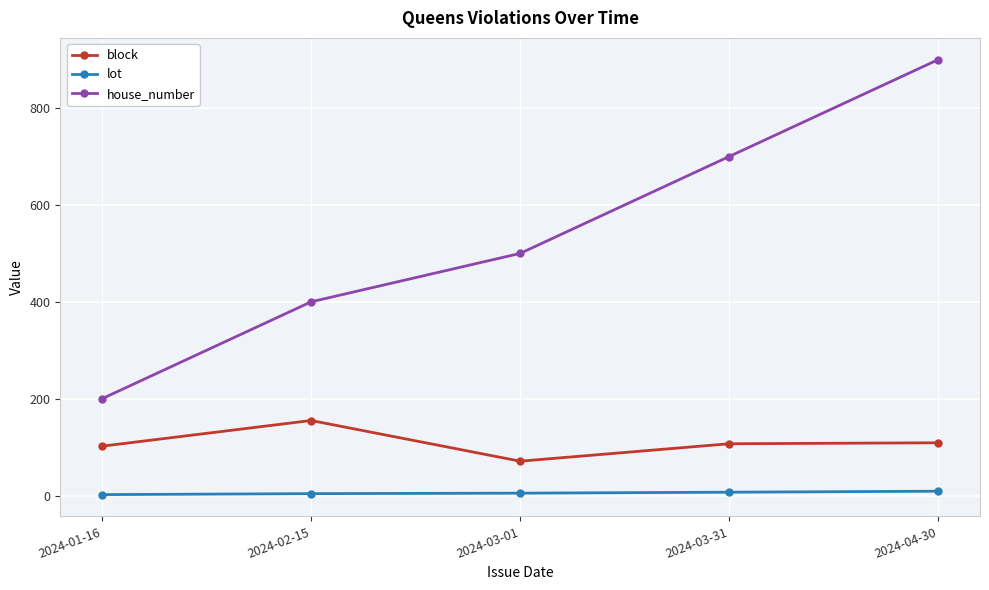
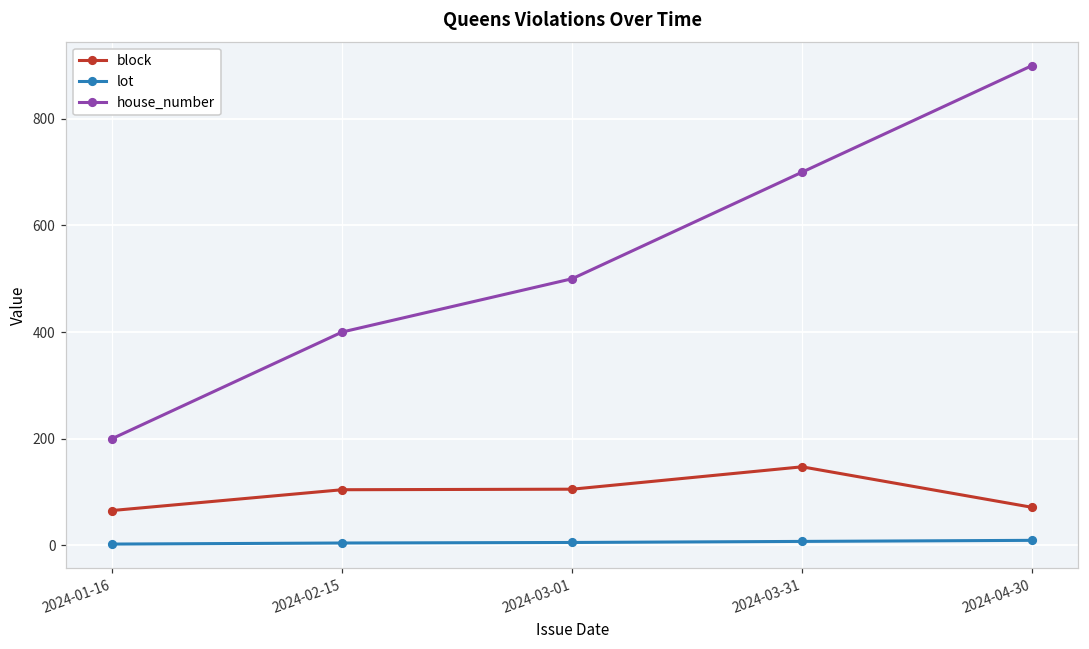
block, 2024-01-16: 100 -> 70
block, 2024-02-15: 160 -> 100
block, 2024-03-01: 70 -> 110
block, 2024-03-31: 110 -> 150
block, 2024-04-30: 110 -> 70
